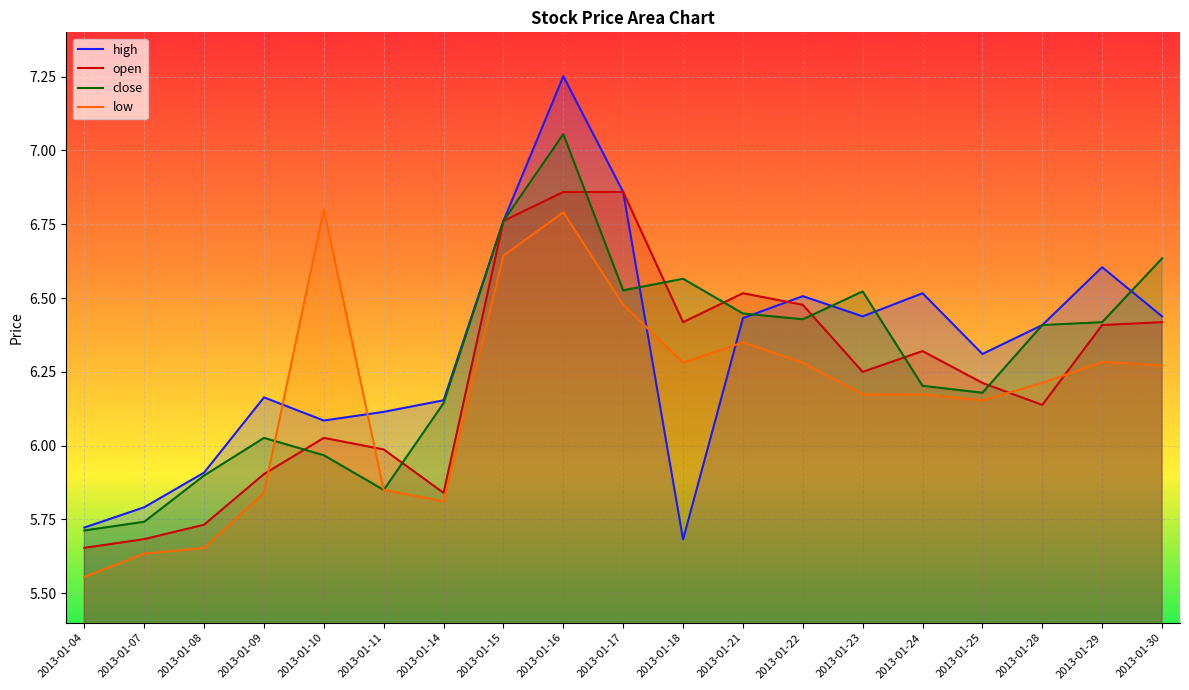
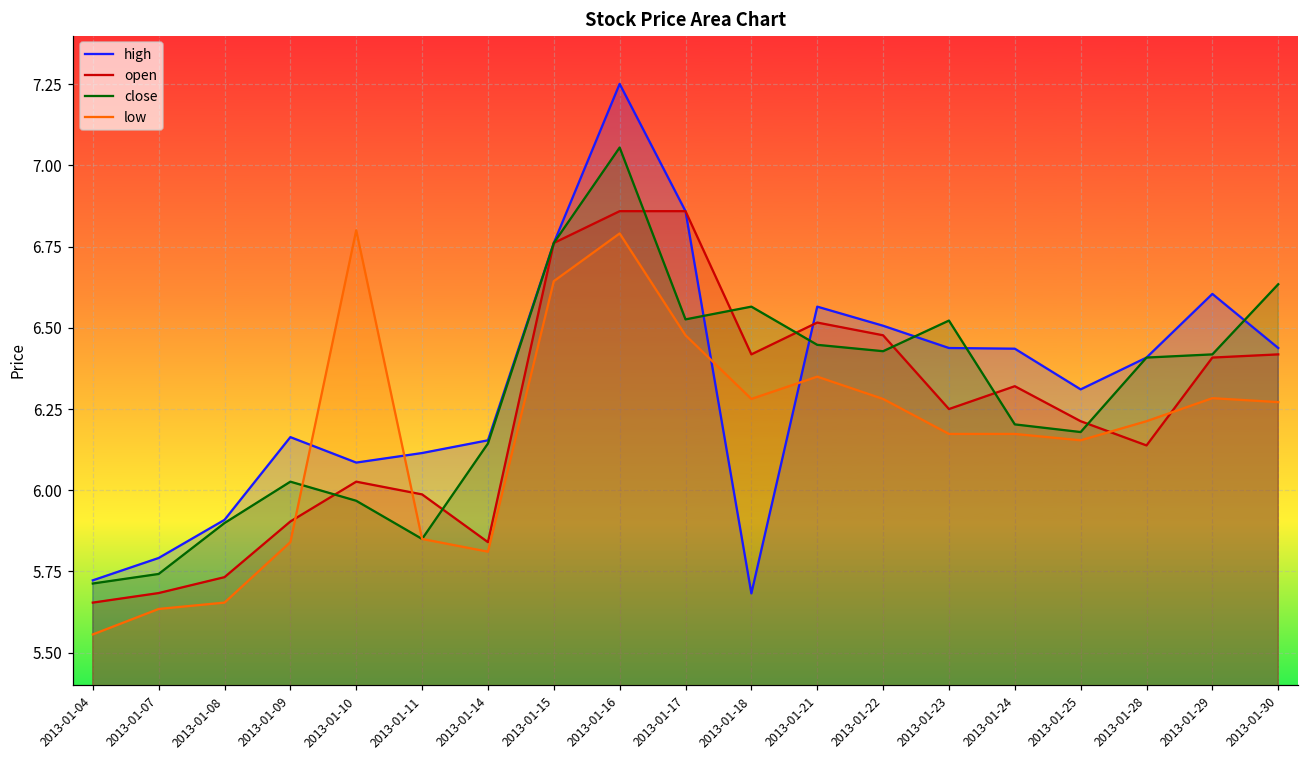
high, 2013-01-21: 6.43 -> 6.57
high, 2013-01-24: 6.52 -> 6.44
